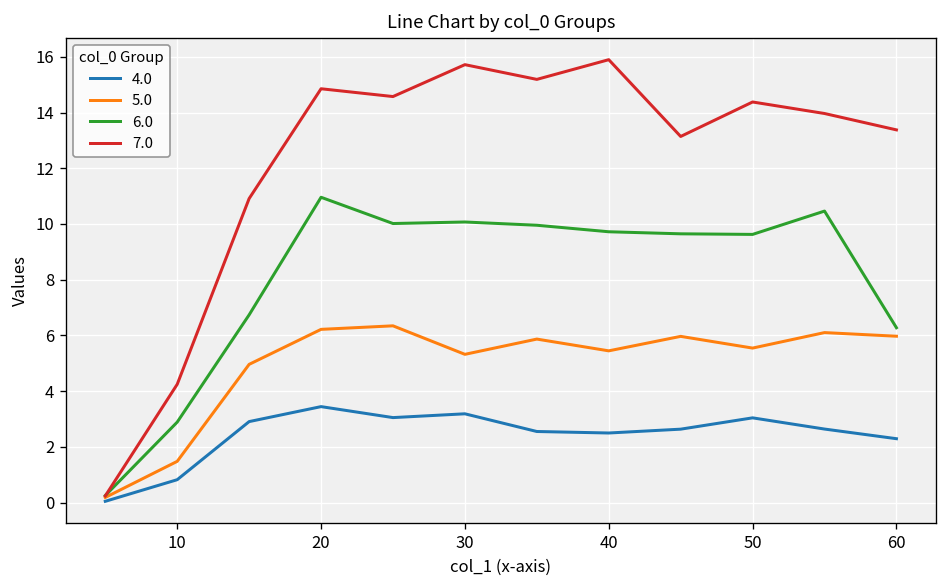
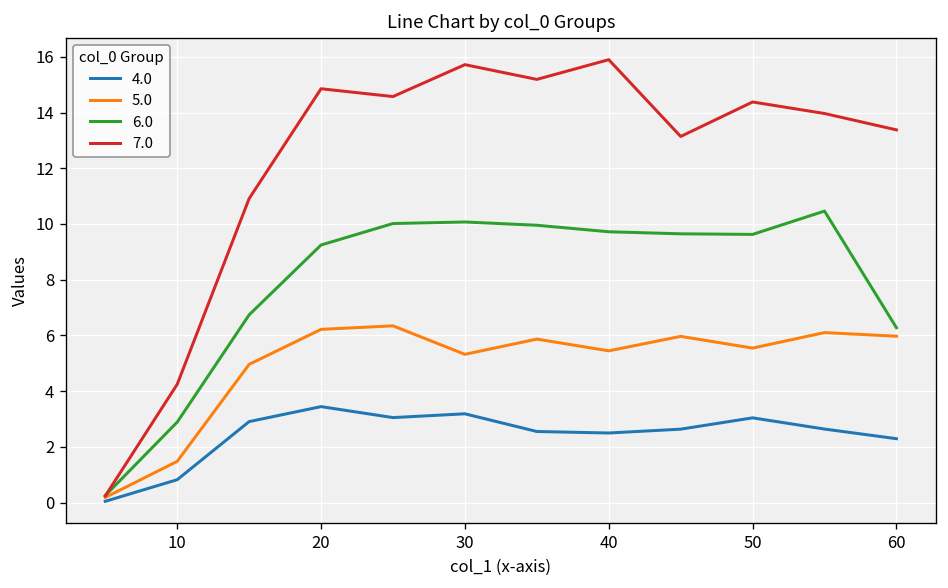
6.0, 20: 11.0 -> 9.2
